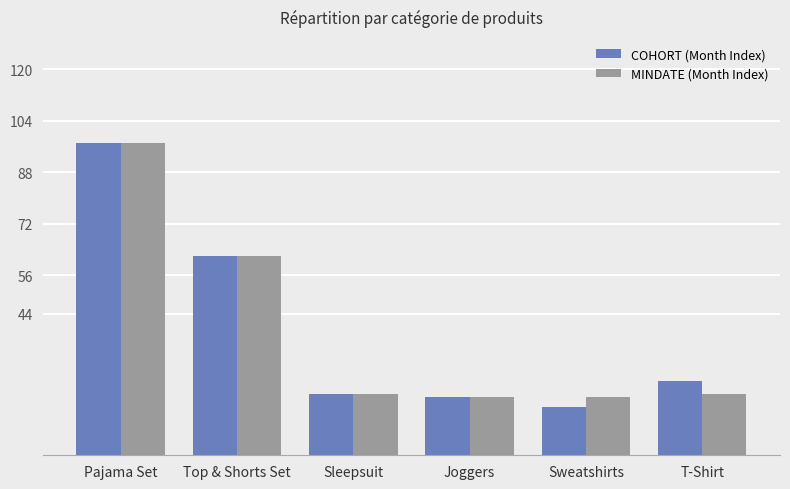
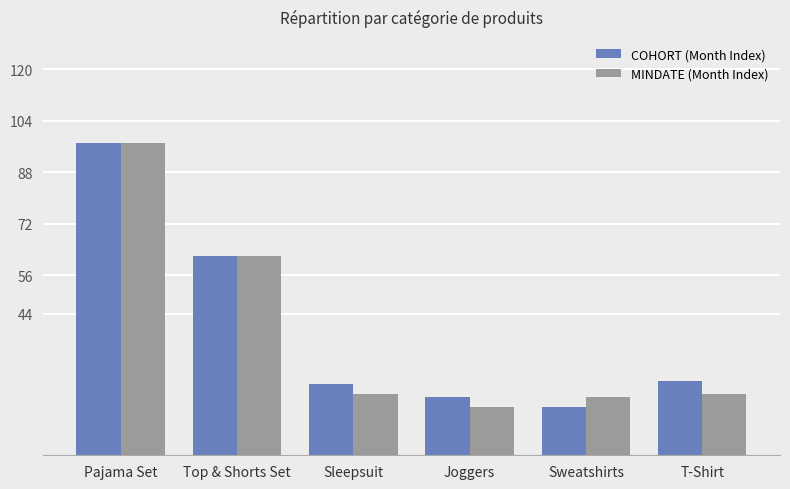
COHORT (Month Index), Sleepsuit: 19 -> 22
MINDATE (Month Index), Joggers: 18 -> 15
